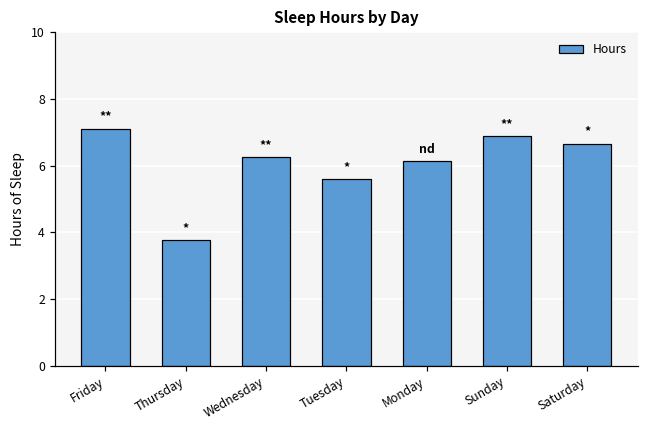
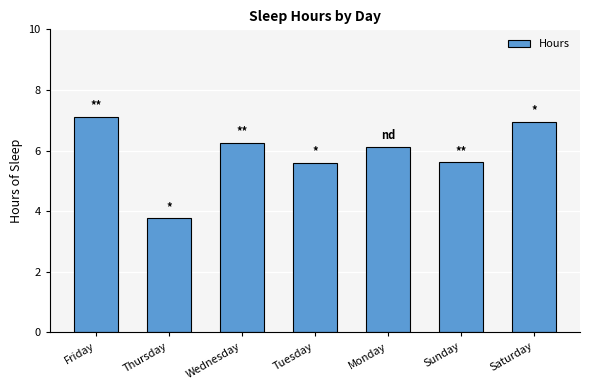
Sunday: 6.9 -> 5.6
Saturday: 6.7 -> 7.0
